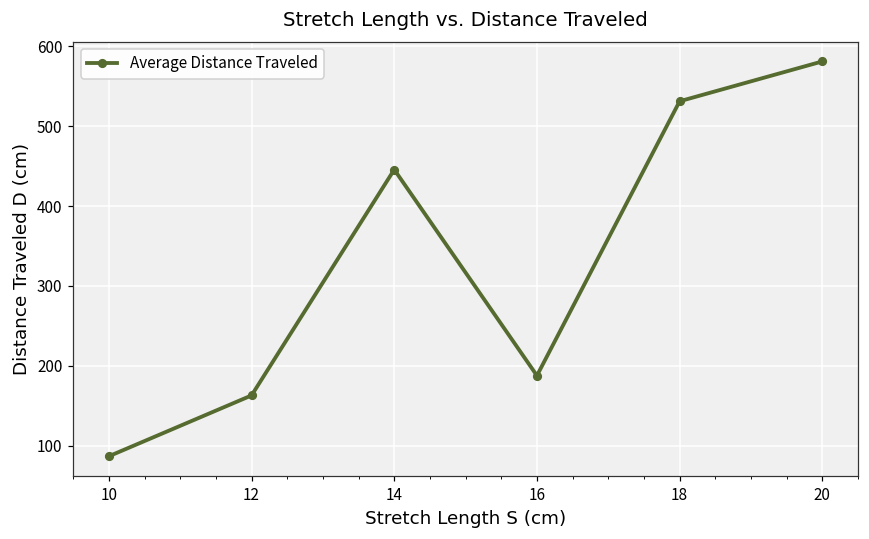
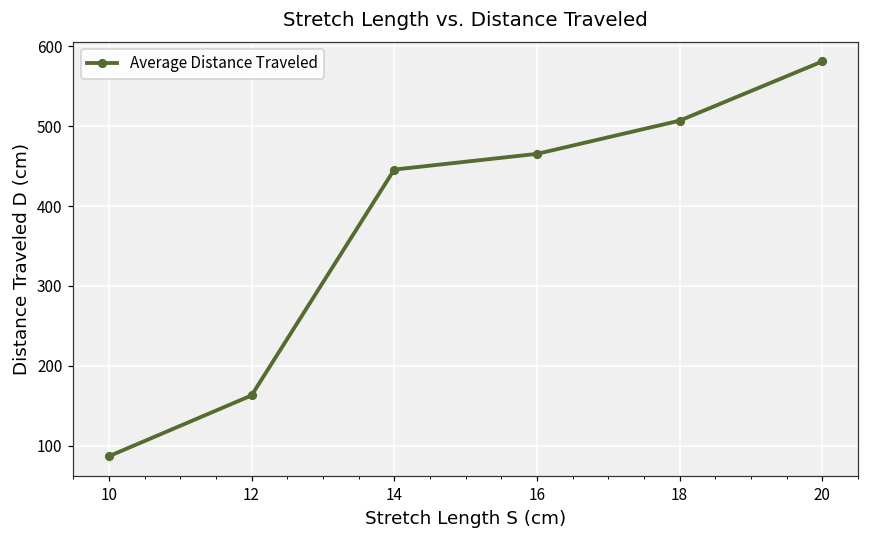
16: 190 -> 470
18: 530 -> 510
